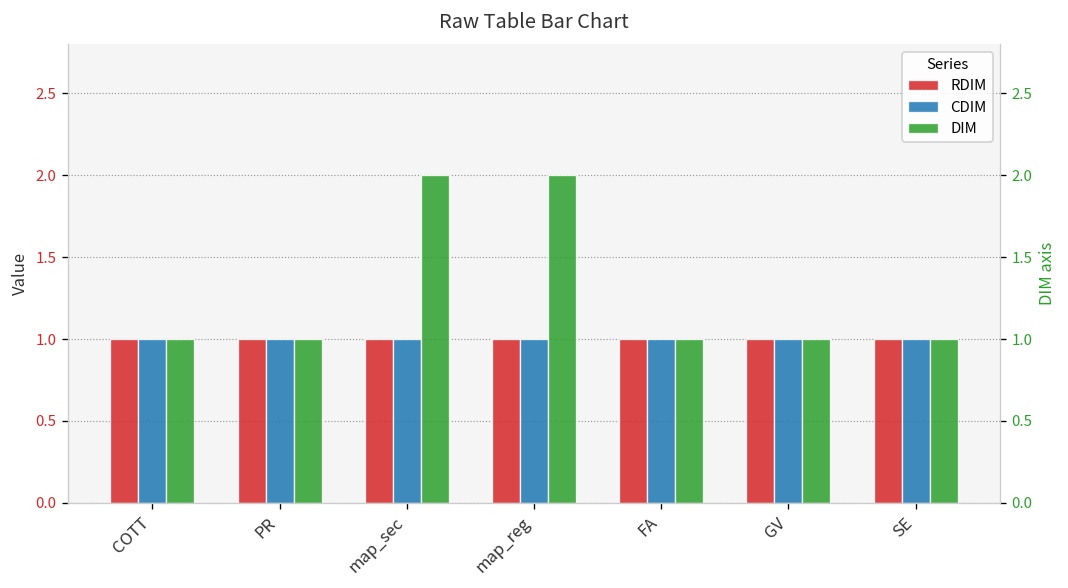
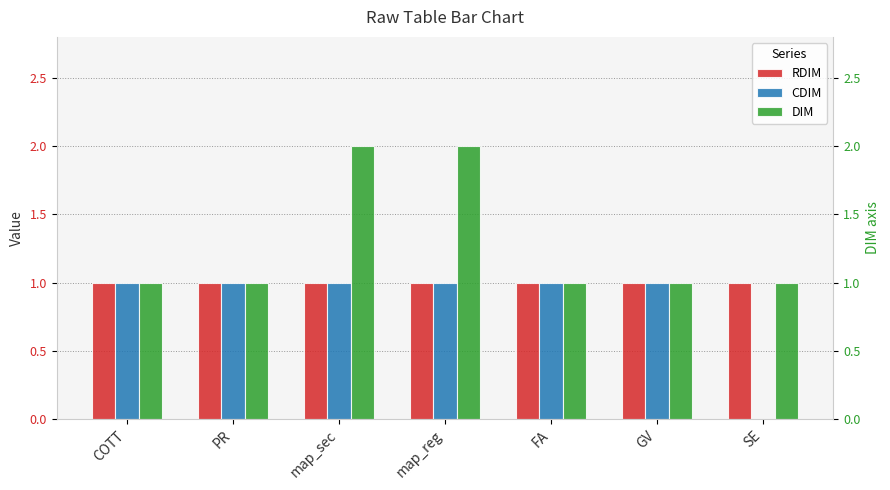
CDIM, SE: 1 -> 0
